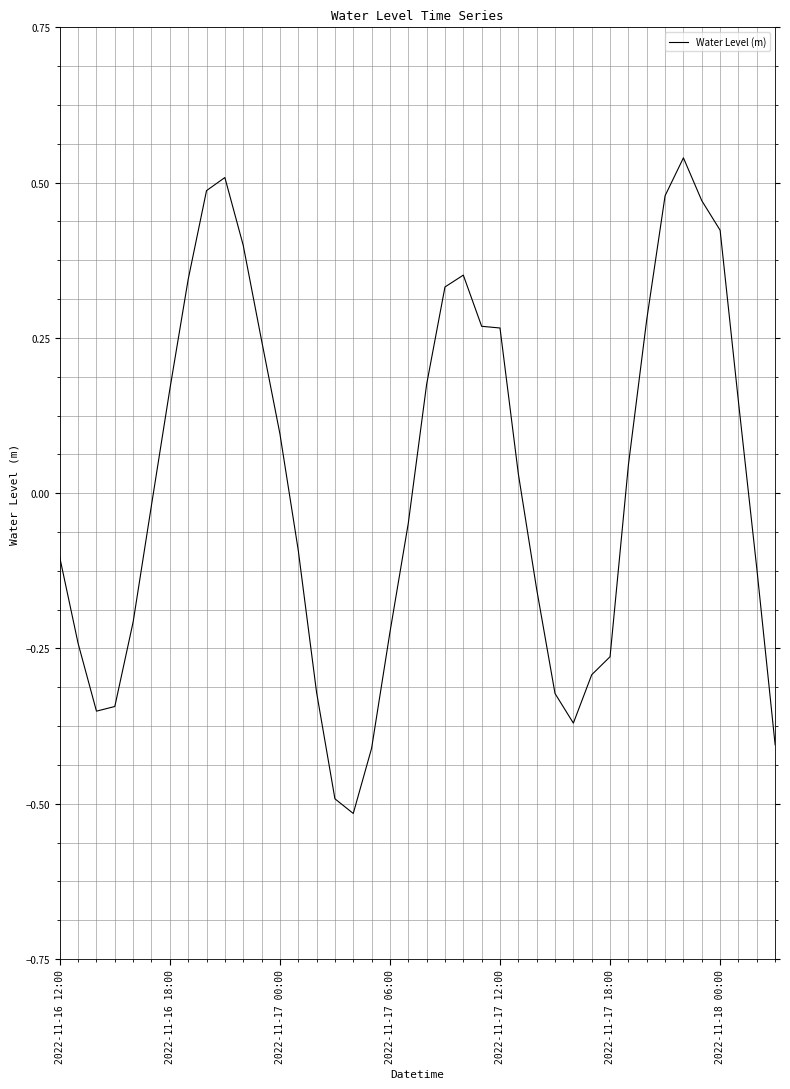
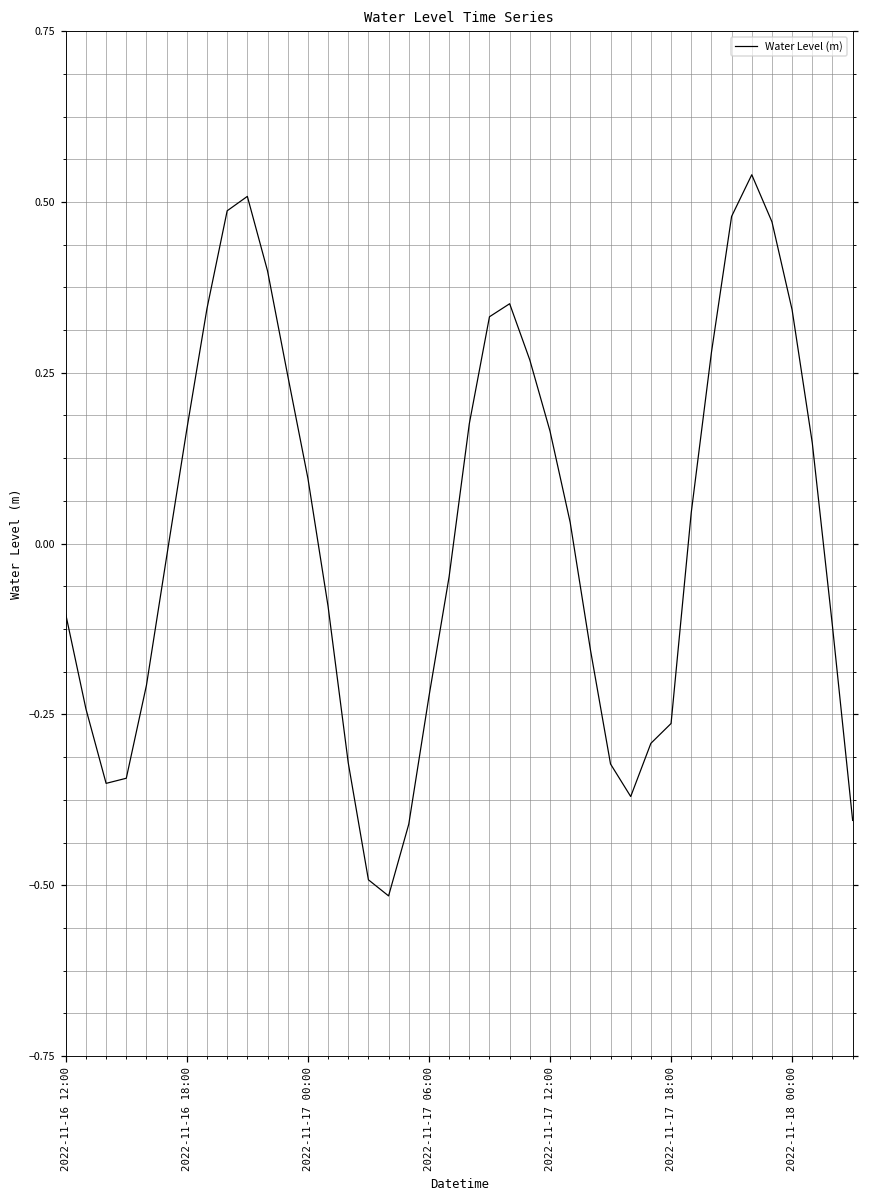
2022-11-17 12:00: 0.27 -> 0.16
2022-11-18 00:00: 0.42 -> 0.34
